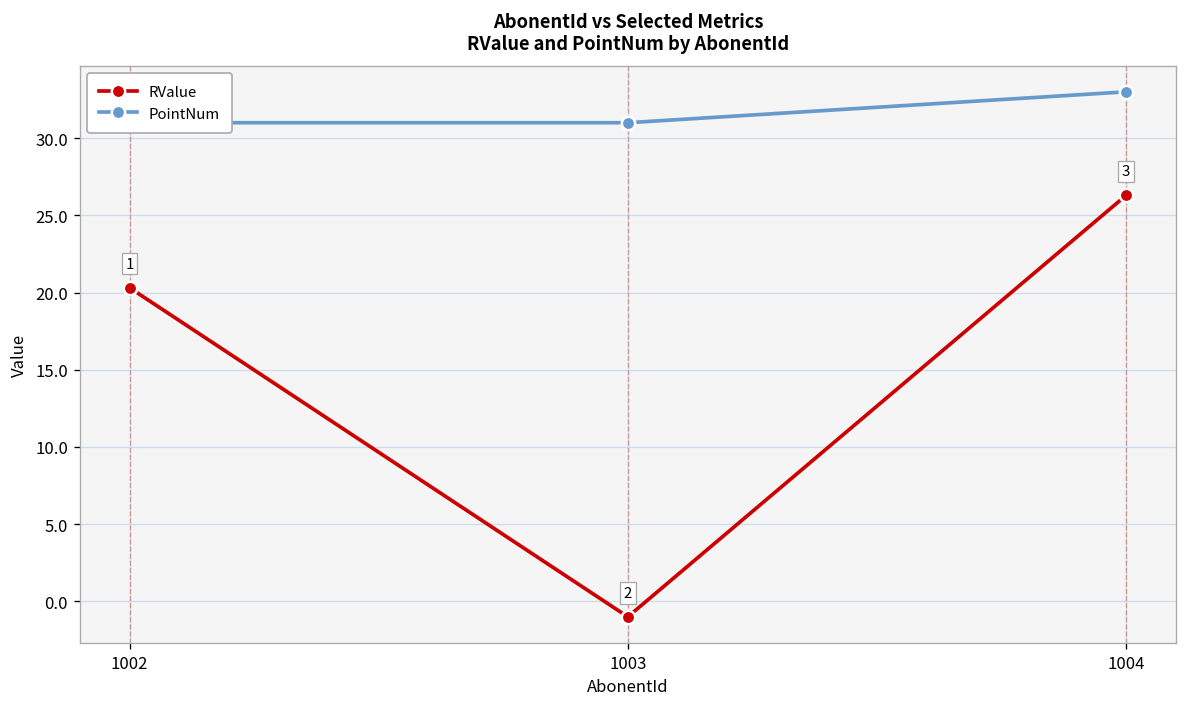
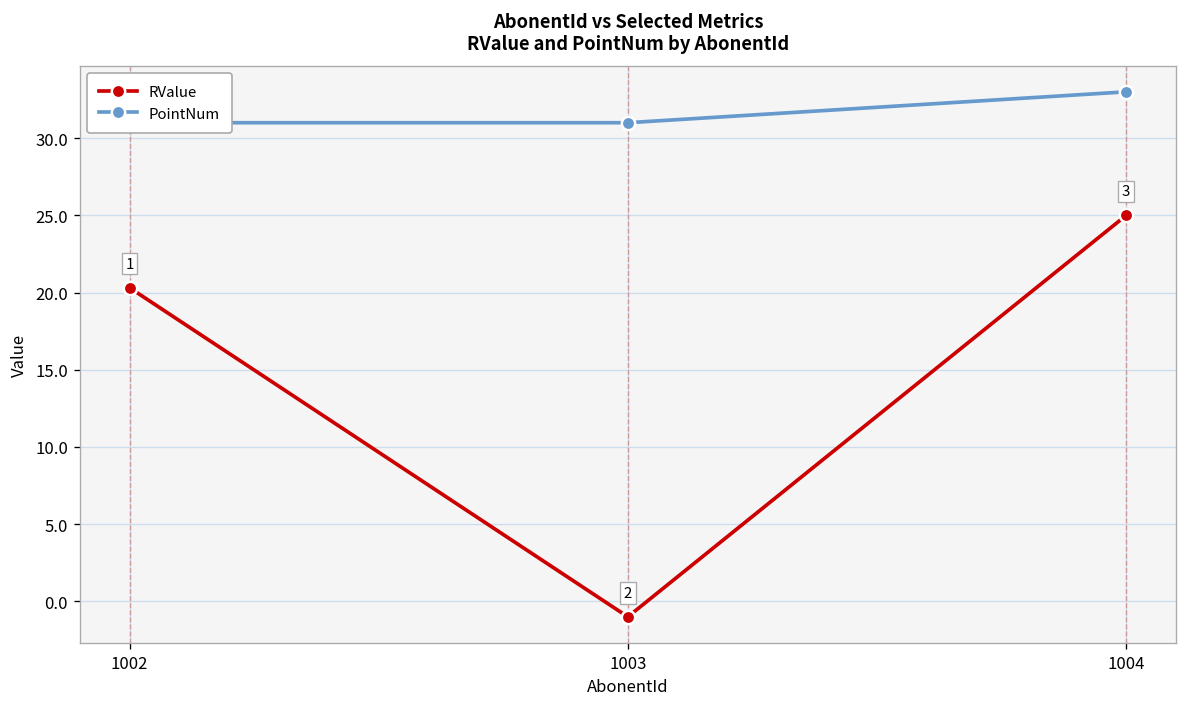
RValue, 1004: 26.3 -> 25.0
